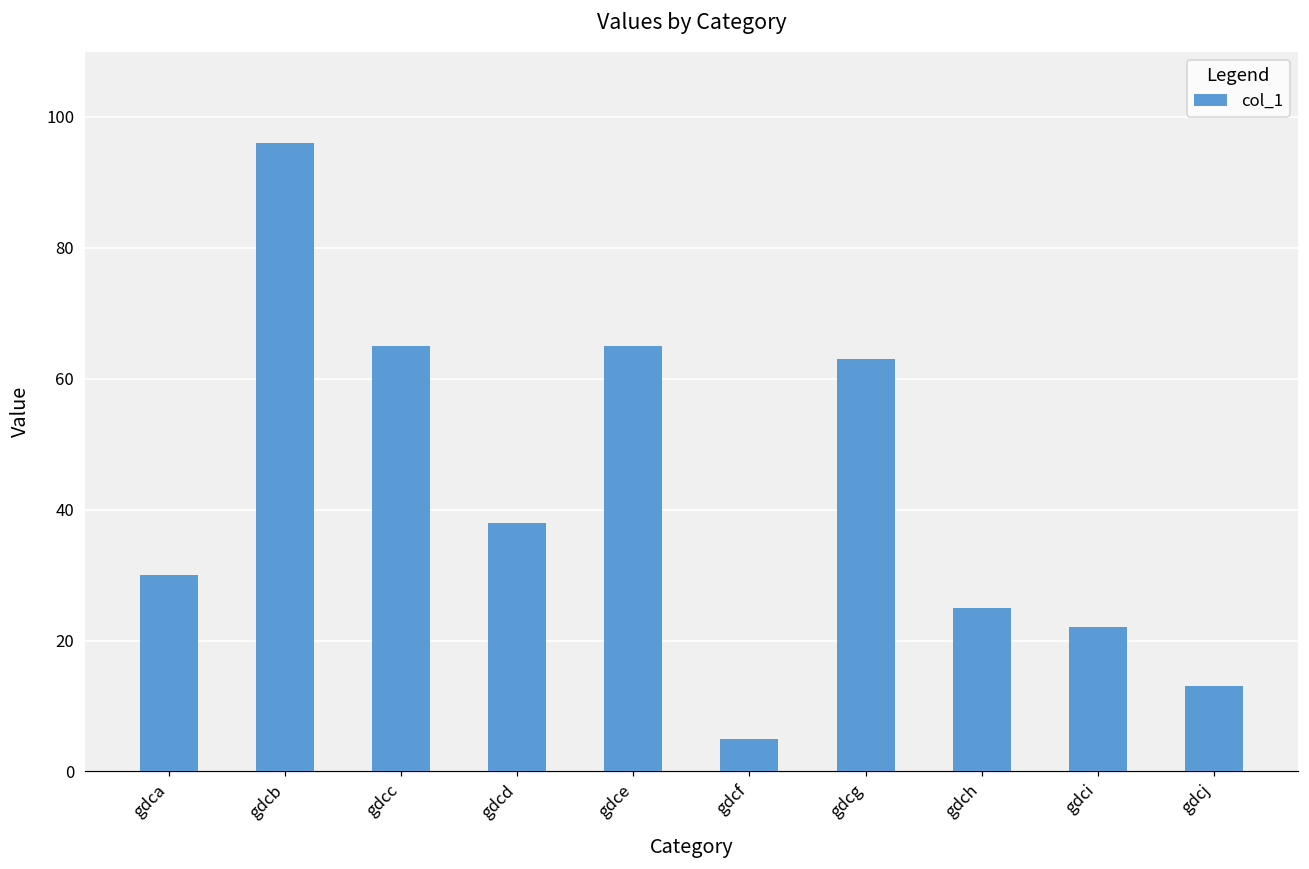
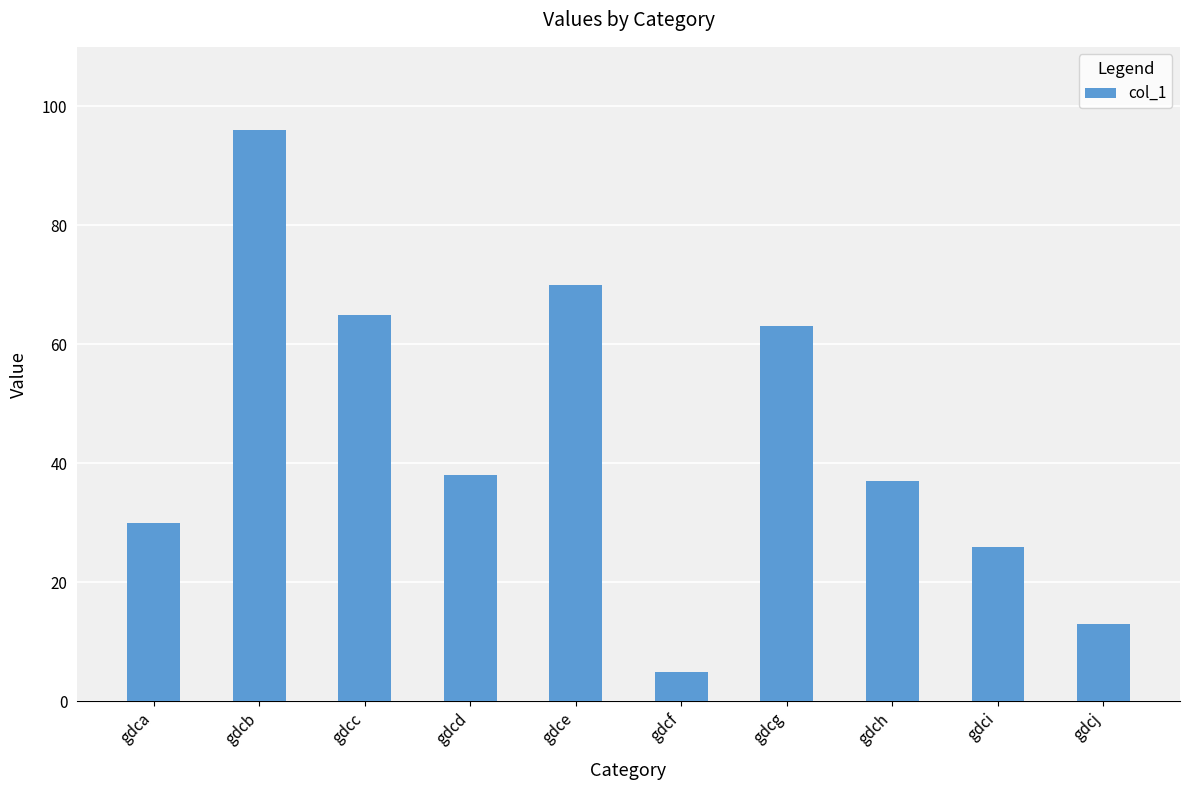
gdce: 65 -> 70
gdch: 25 -> 37
gdci: 22 -> 26
